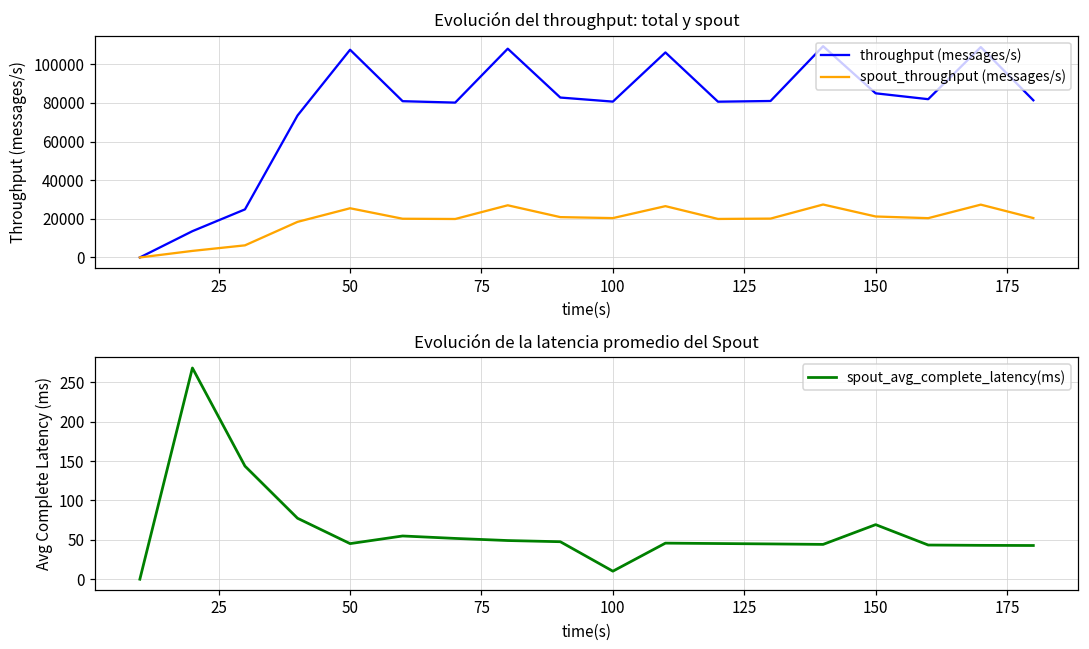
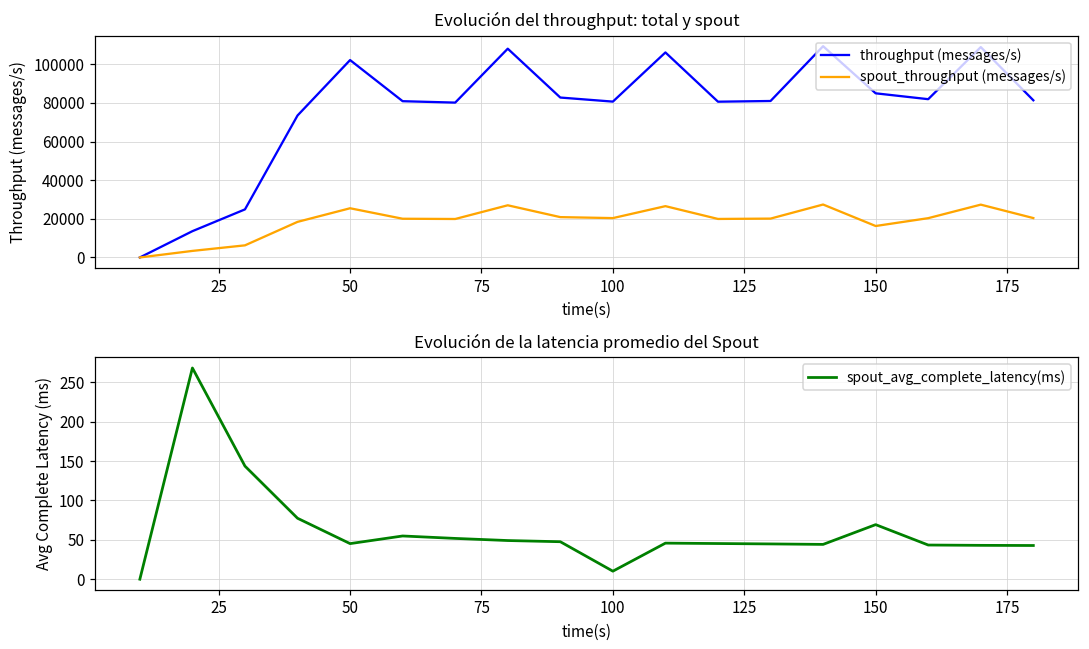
Evolución del throughput: total y spout, throughput (messages/s), 50: 108000 -> 102000
Evolución del throughput: total y spout, spout_throughput (messages/s), 150: 21000 -> 16000
